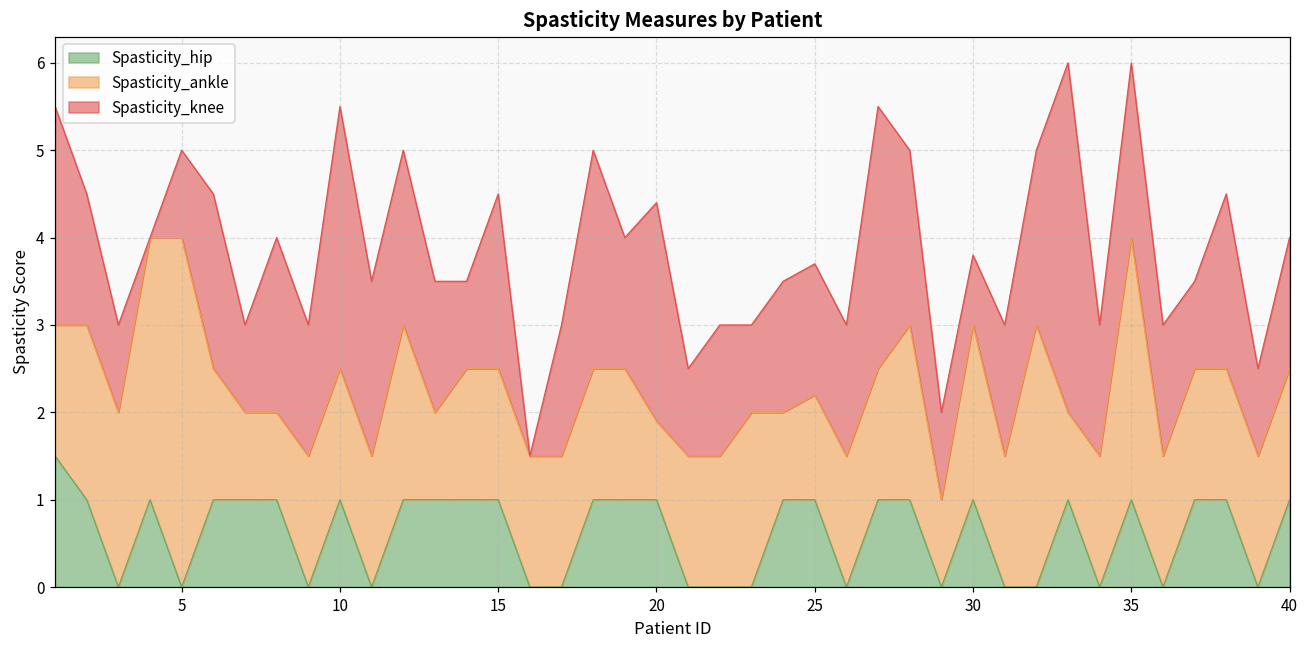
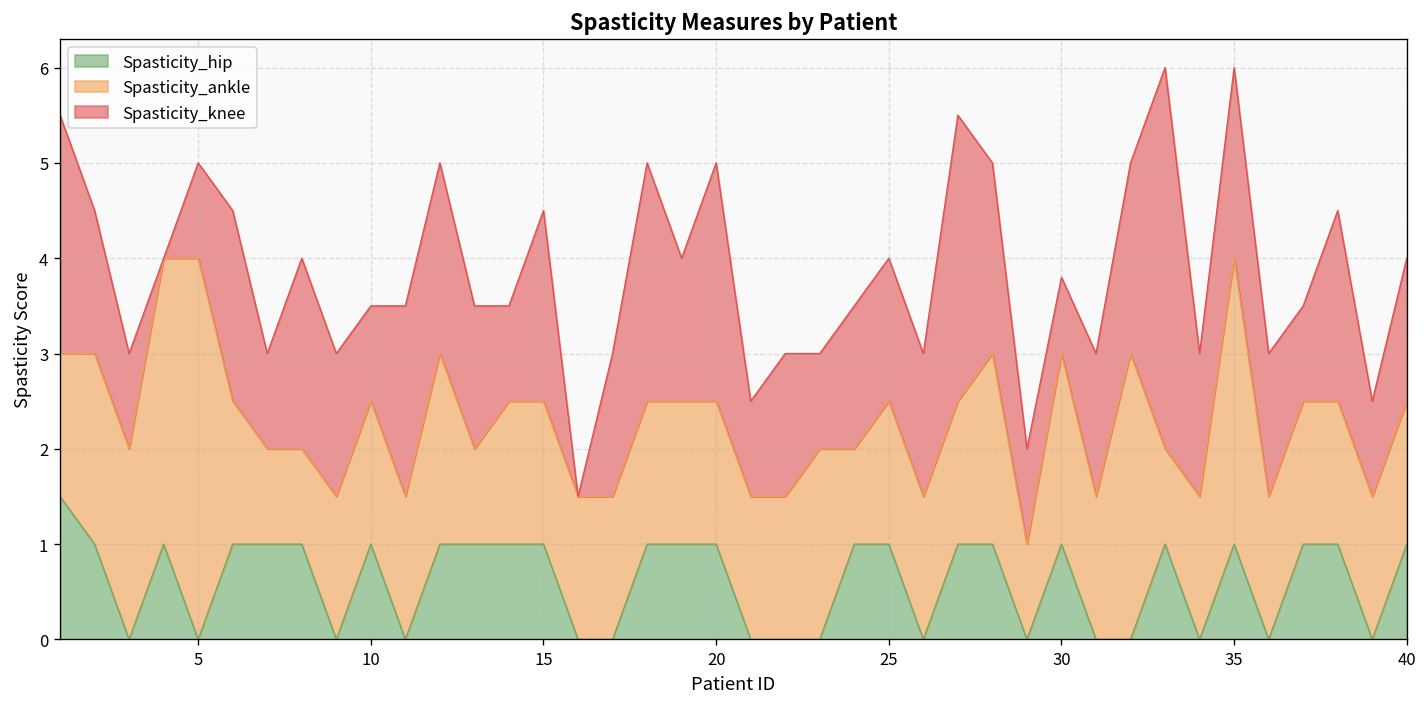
Spasticity_knee, 10: 3 -> 1
Spasticity_ankle, 20: 0.9 -> 1.5
Spasticity_ankle, 25: 1.2 -> 1.5
